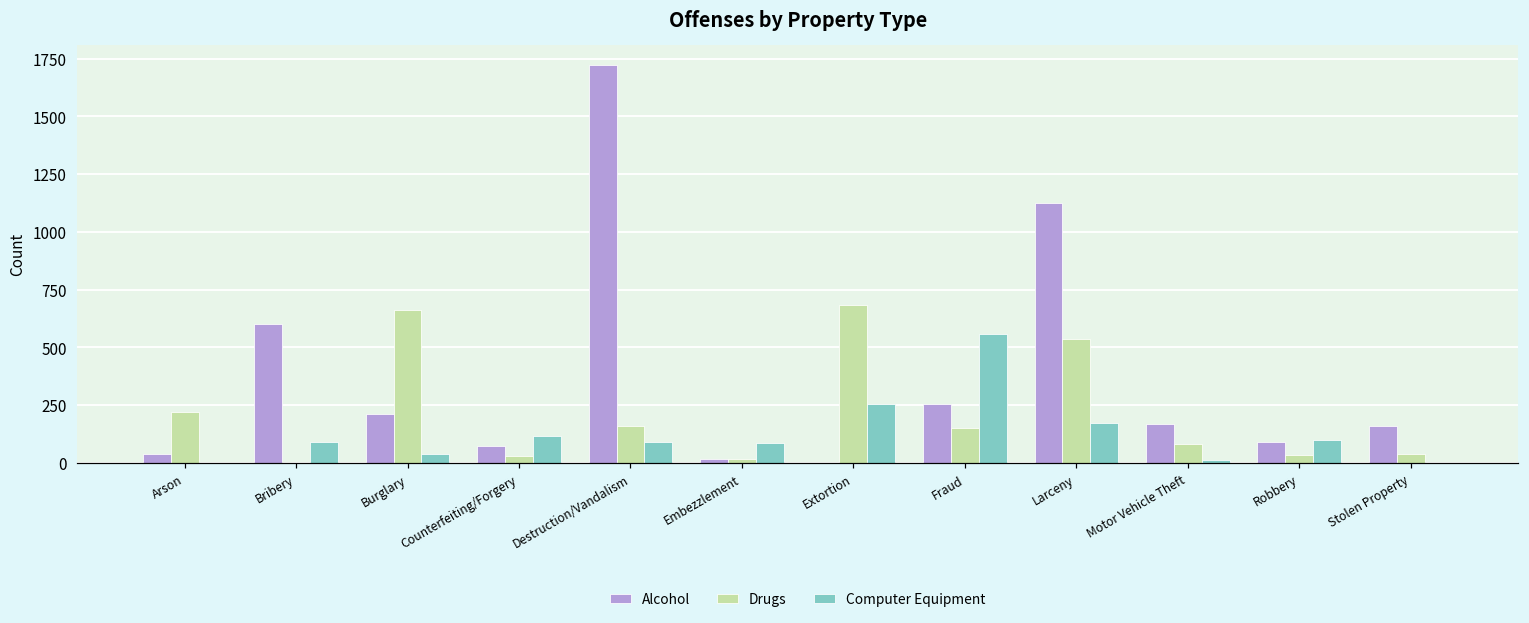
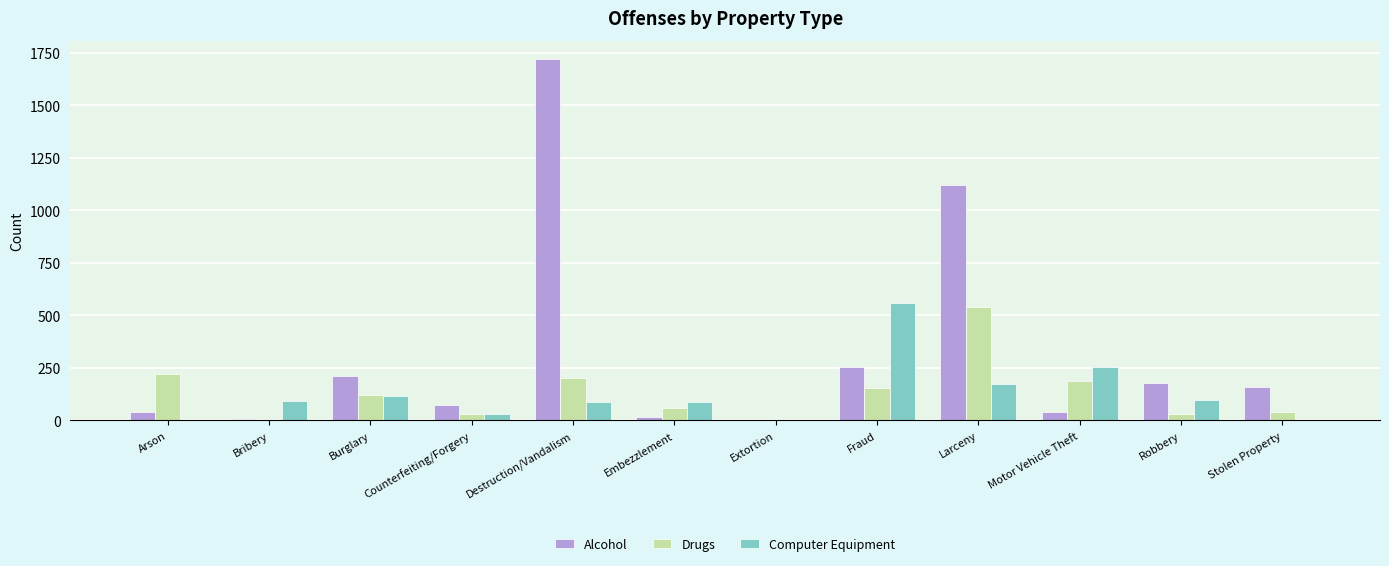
Alcohol, Bribery: 600 -> 10
Drugs, Burglary: 660 -> 120
Computer Equipment, Burglary: 40 -> 120
Computer Equipment, Counterfeiting/Forgery: 120 -> 30
Drugs, Destruction/Vandalism: 160 -> 200
Drugs, Embezzlement: 20 -> 60
Drugs, Extortion: 680 -> 0
Computer Equipment, Extortion: 250 -> 0
Alcohol, Motor Vehicle Theft: 170 -> 40
Drugs, Motor Vehicle Theft: 80 -> 190
Computer Equipment, Motor Vehicle Theft: 10 -> 260
Alcohol, Robbery: 90 -> 180
